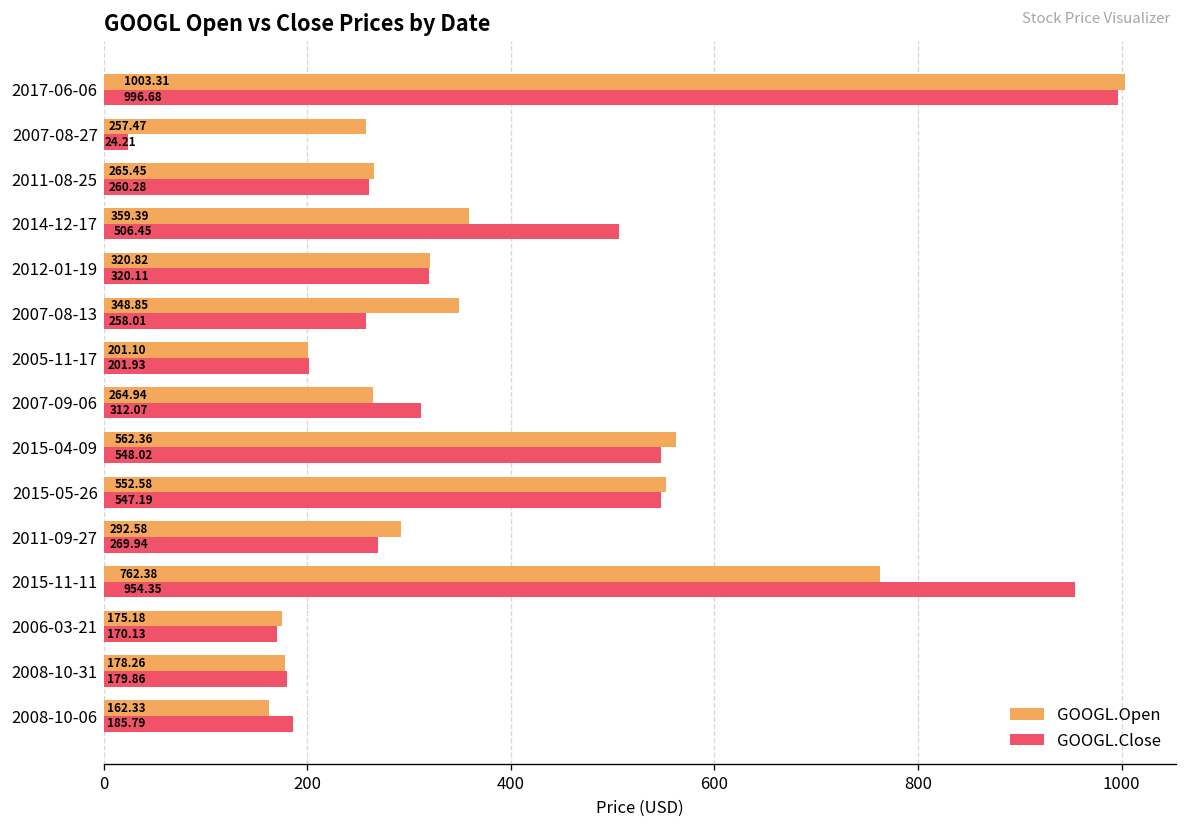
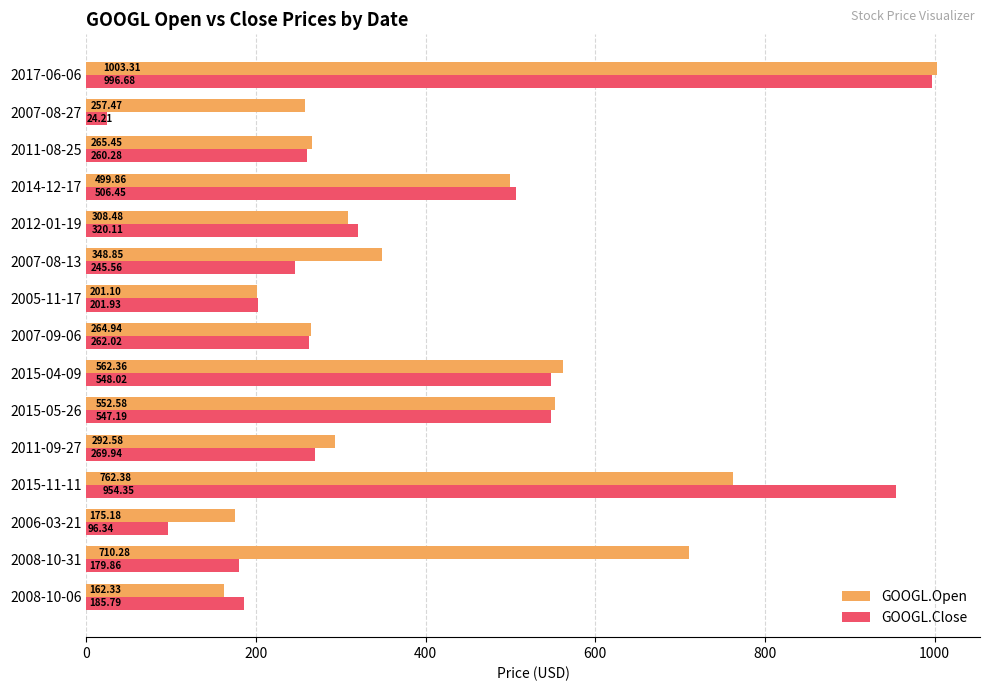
GOOGL.Open, 2014-12-17: 359.39 -> 499.86
GOOGL.Open, 2012-01-19: 320.82 -> 308.48
GOOGL.Close, 2007-08-13: 258.01 -> 245.56
GOOGL.Close, 2007-09-06: 312.07 -> 262.02
GOOGL.Close, 2006-03-21: 170.13 -> 96.34
GOOGL.Open, 2008-10-31: 178.26 -> 710.28
